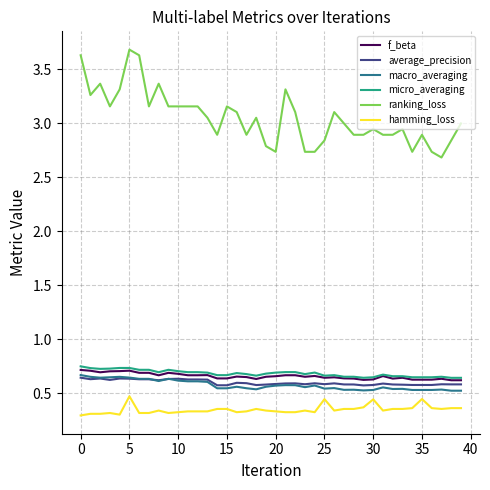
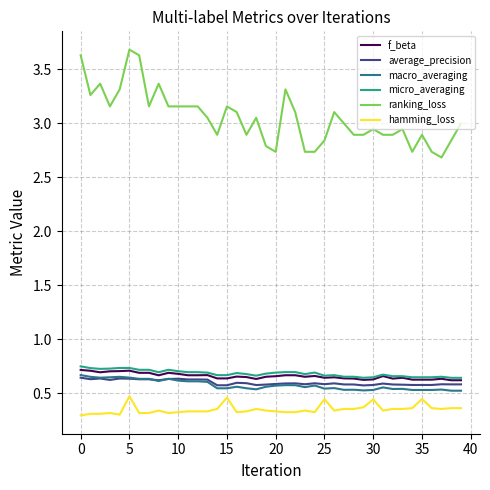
hamming_loss, 15: 0.35 -> 0.46
